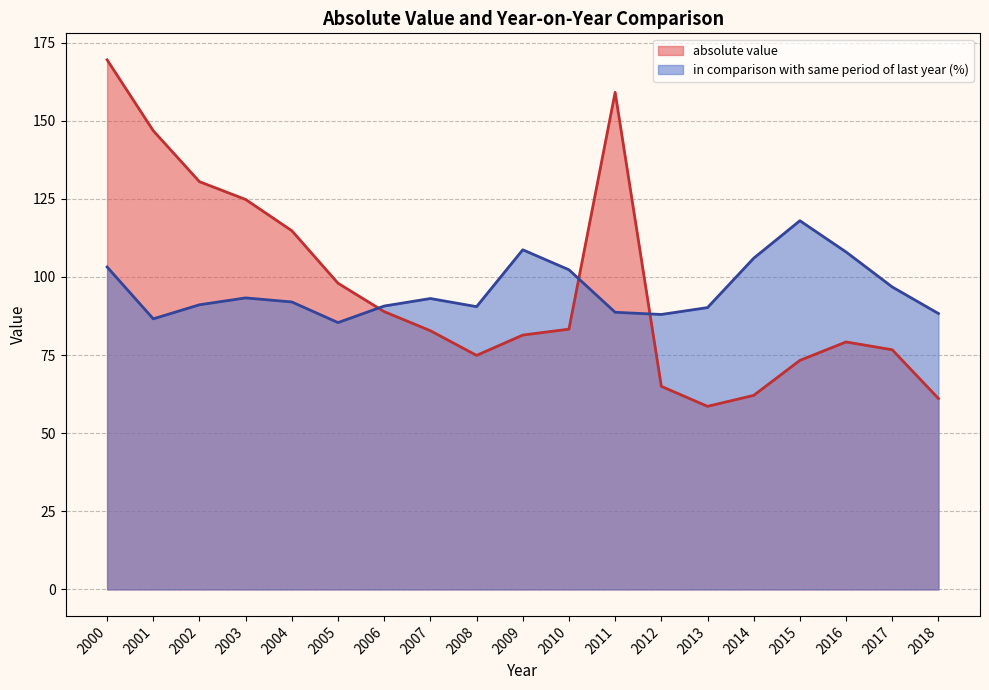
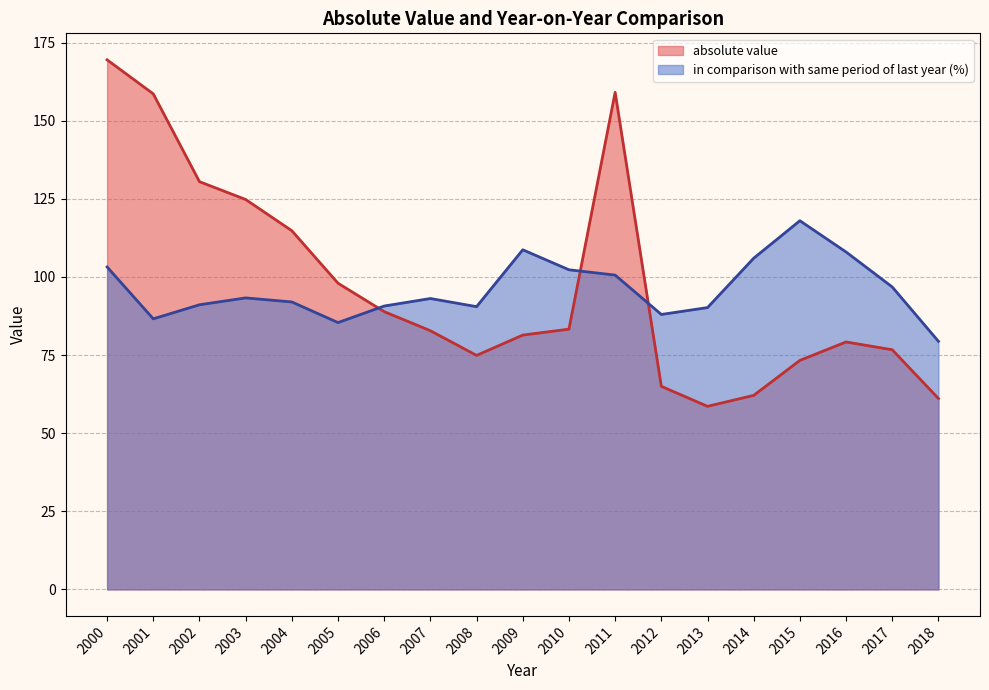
absolute value, 2001: 147 -> 159
in comparison with same period of last year (%), 2011: 89 -> 101
in comparison with same period of last year (%), 2018: 88 -> 79
